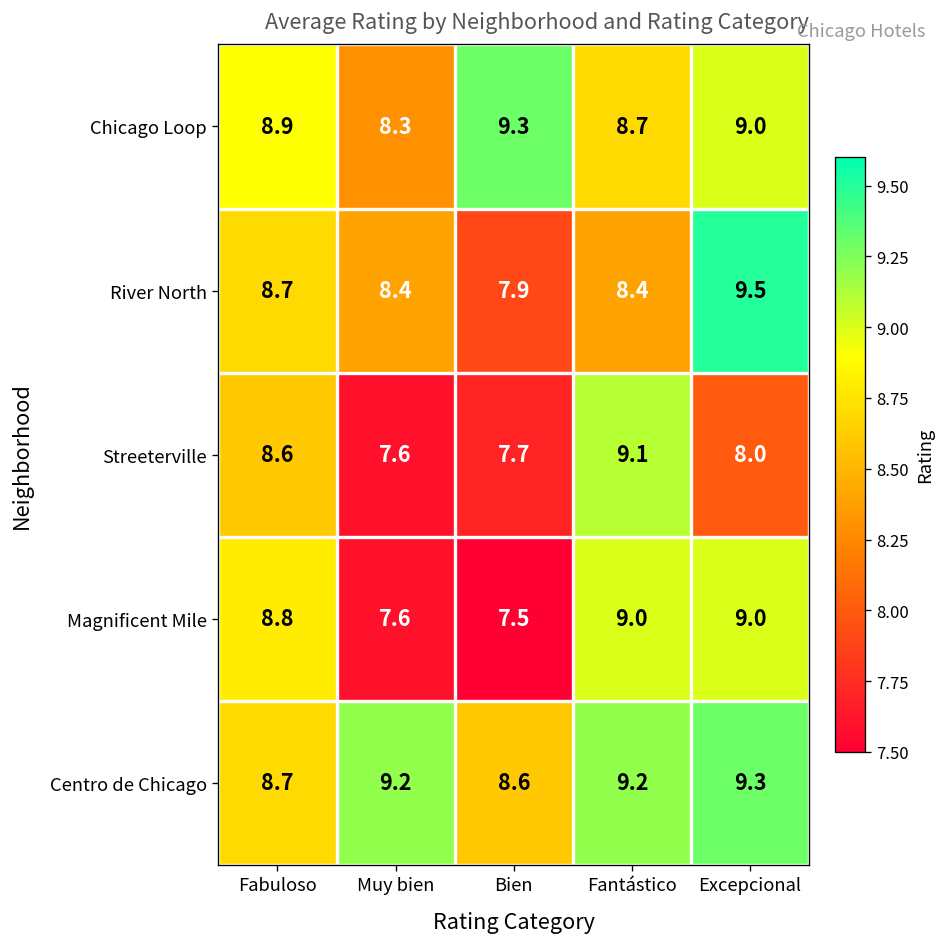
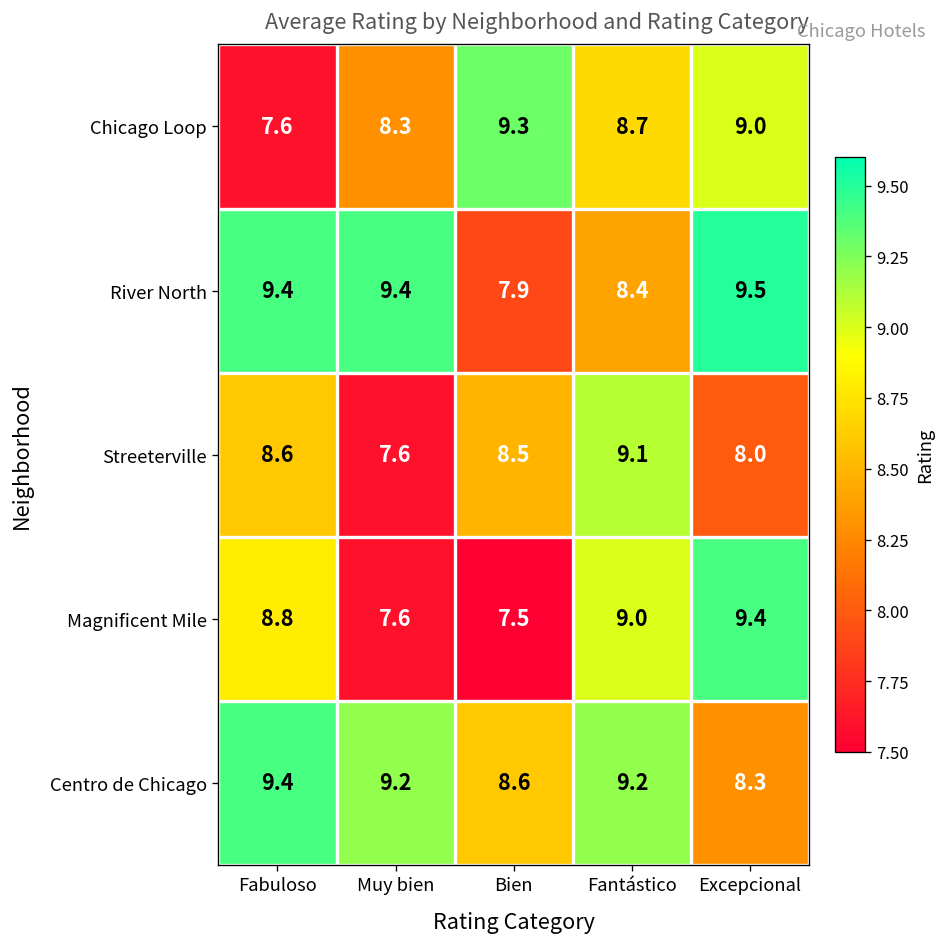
Chicago Loop, Fabuloso: 8.9 -> 7.6
River North, Fabuloso: 8.7 -> 9.4
River North, Muy bien: 8.4 -> 9.4
Streeterville, Bien: 7.7 -> 8.5
Magnificent Mile, Excepcional: 9.0 -> 9.4
Centro de Chicago, Fabuloso: 8.7 -> 9.4
Centro de Chicago, Excepcional: 9.3 -> 8.3
